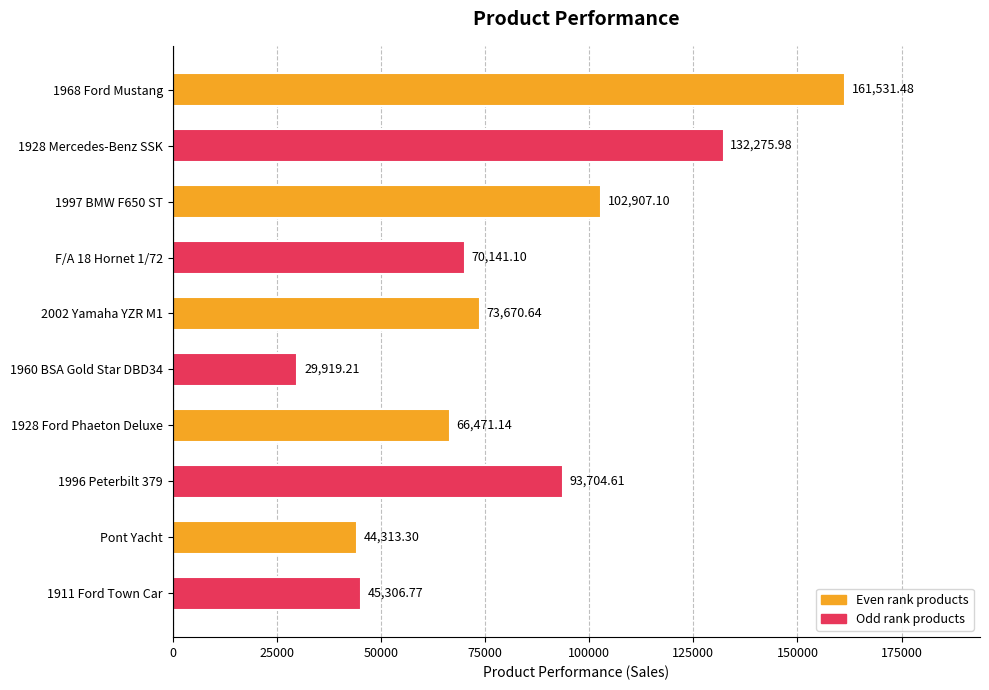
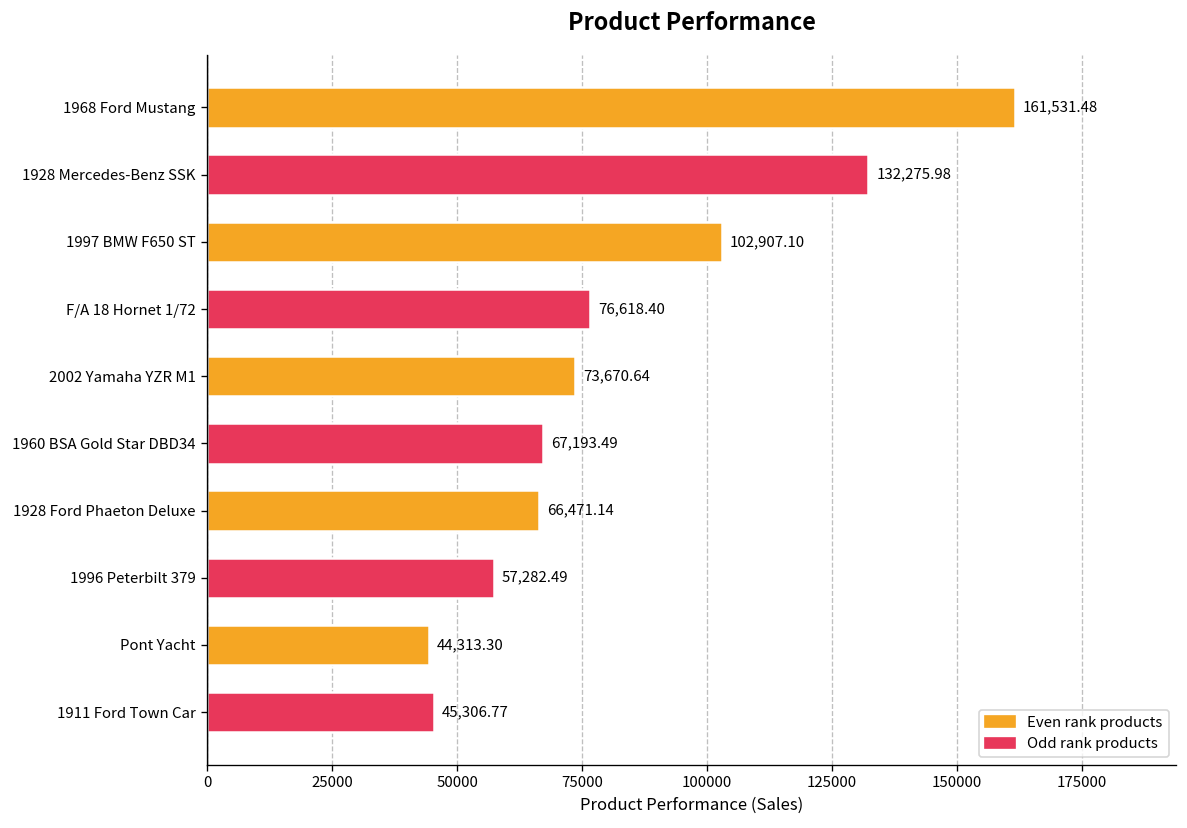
F/A 18 Hornet 1/72: 70,141.10 -> 76,618.40
1960 BSA Gold Star DBD34: 29,919.21 -> 67,193.49
1996 Peterbilt 379: 93,704.61 -> 57,282.49
